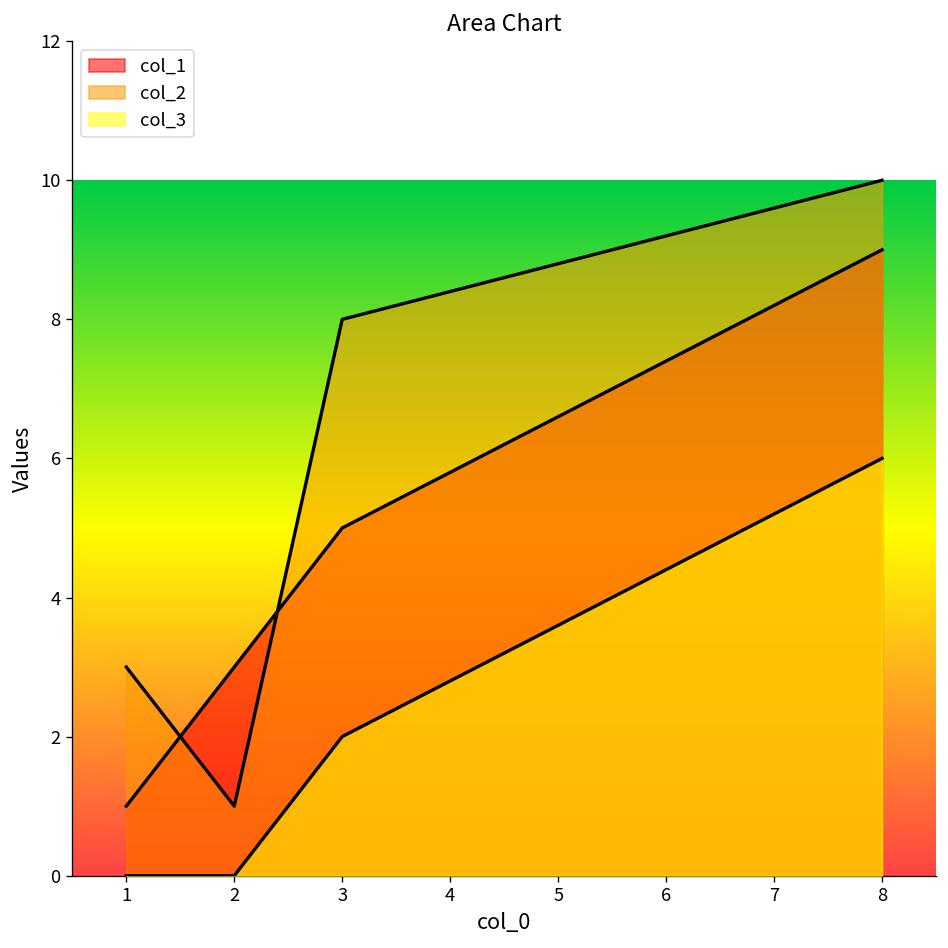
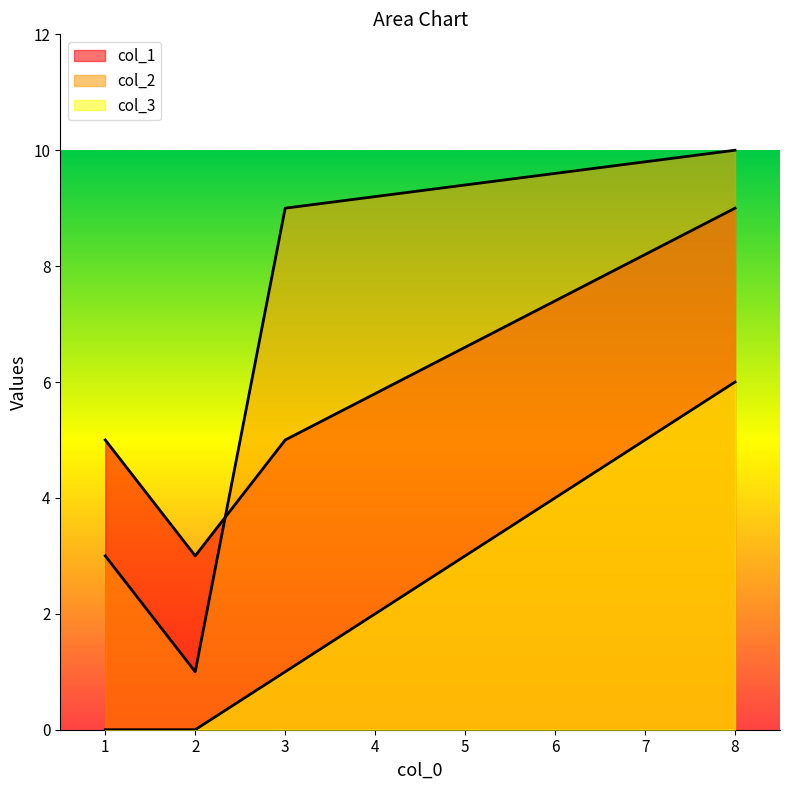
col_1, 1: 1 -> 5
col_2, 3: 8 -> 9
col_3, 3: 2 -> 1
